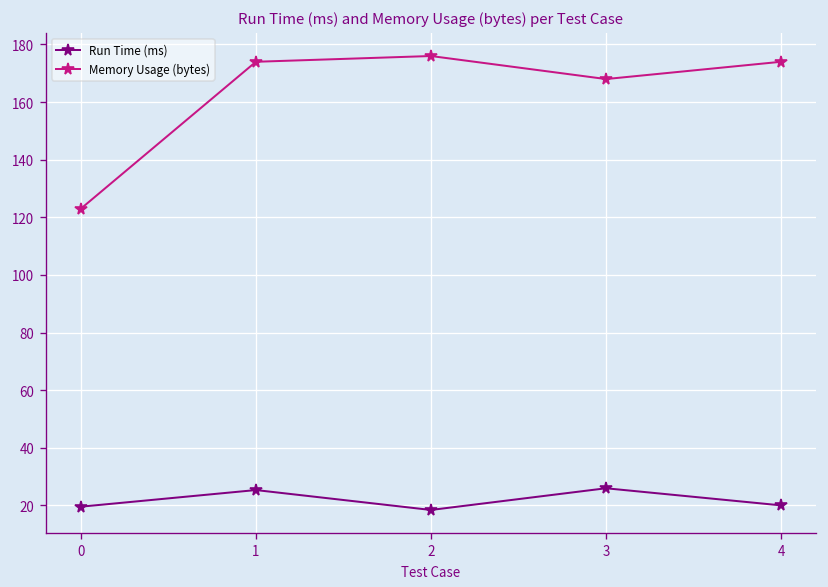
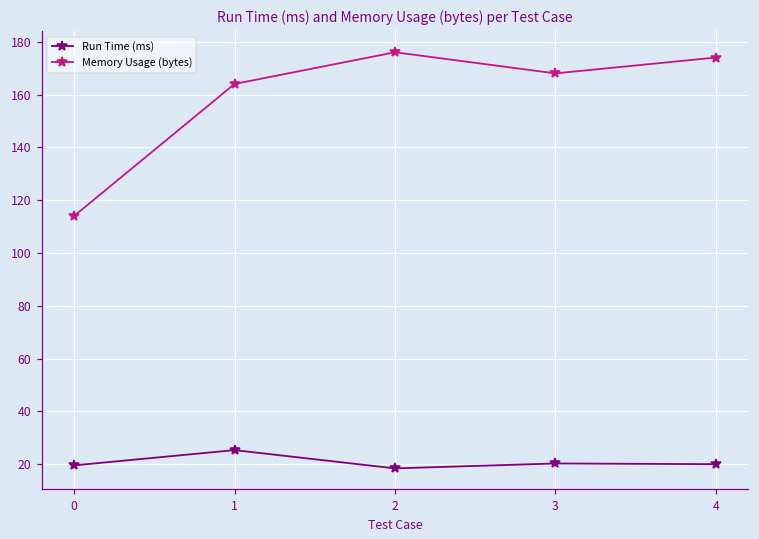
Memory Usage (bytes), 0: 123 -> 114
Memory Usage (bytes), 1: 174 -> 164
Run Time (ms), 3: 26 -> 20
